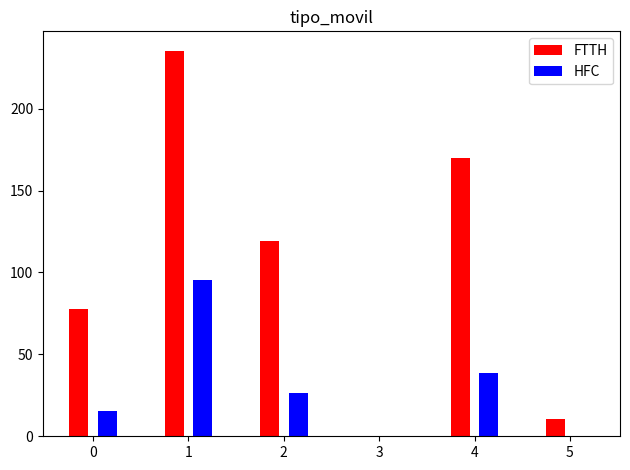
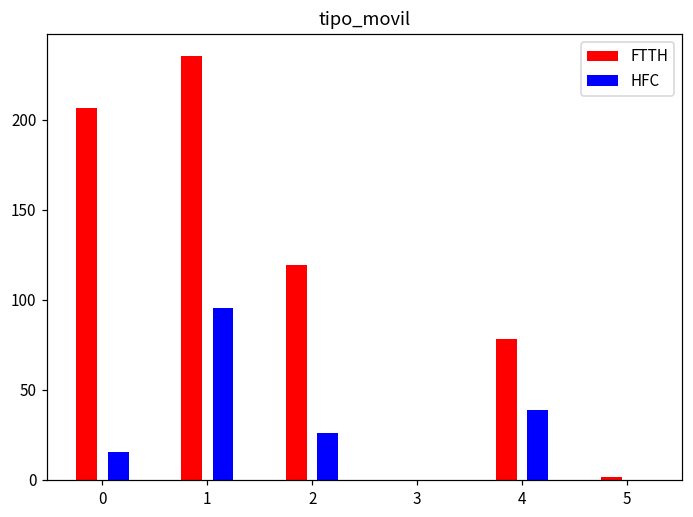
FTTH, 0: 78 -> 206
FTTH, 4: 170 -> 78
FTTH, 5: 11 -> 2
